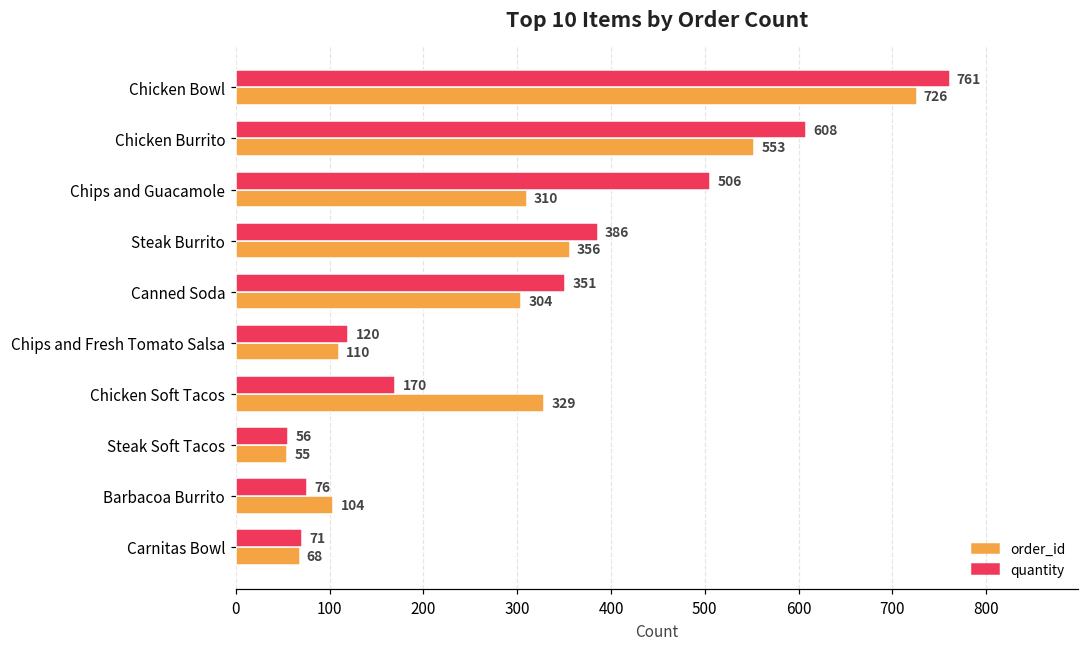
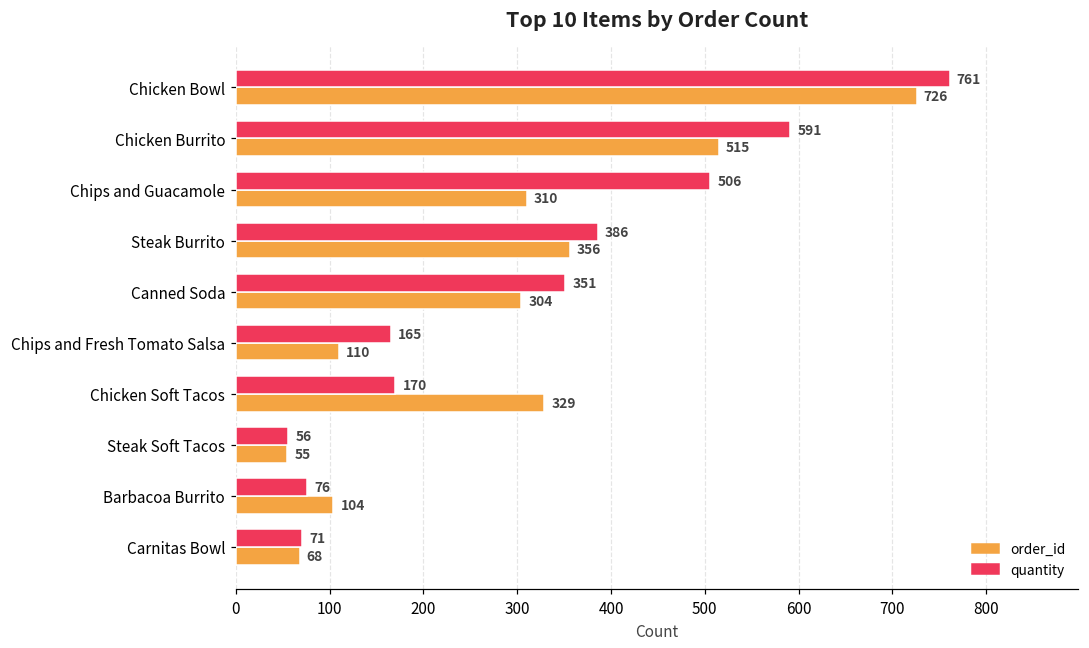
quantity, Chicken Burrito: 608 -> 591
order_id, Chicken Burrito: 553 -> 515
quantity, Chips and Fresh Tomato Salsa: 120 -> 165
